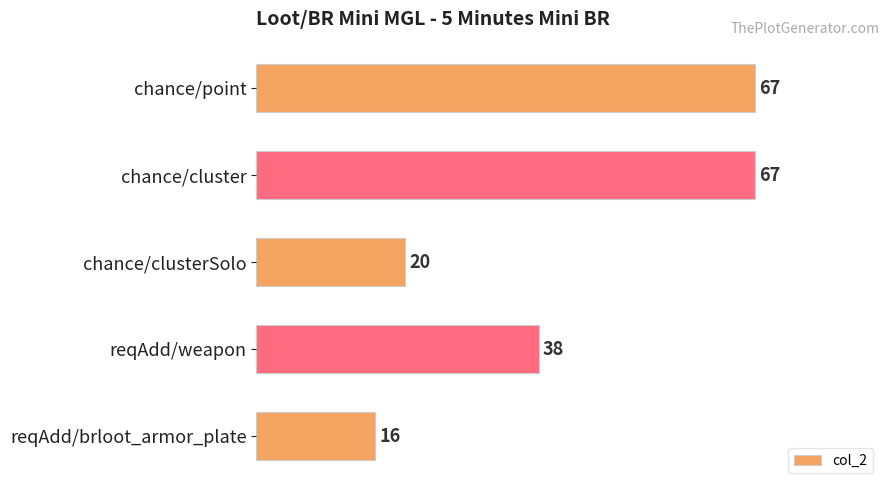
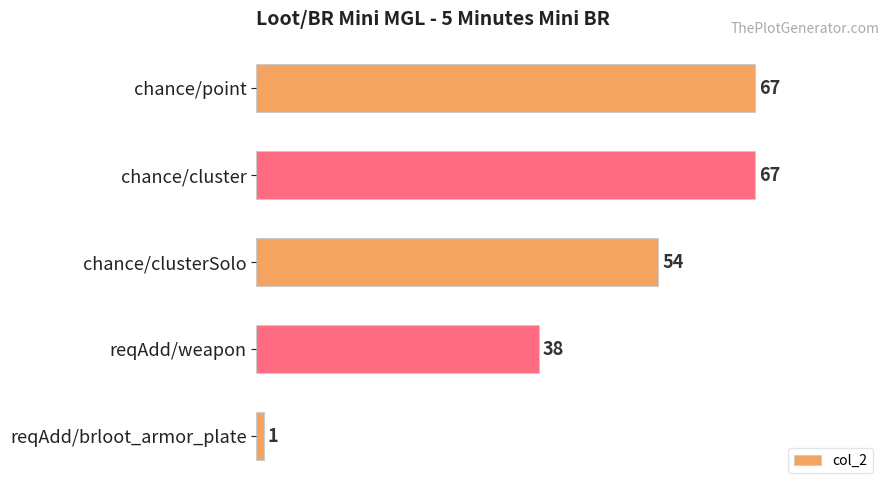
chance/clusterSolo: 20 -> 54
reqAdd/brloot_armor_plate: 16 -> 1
